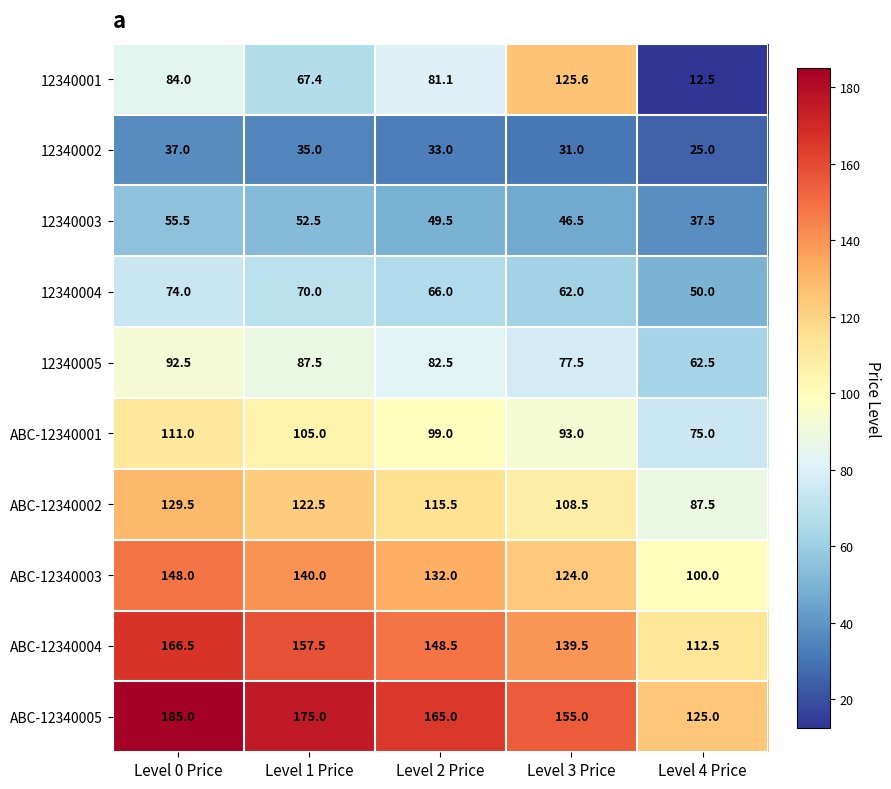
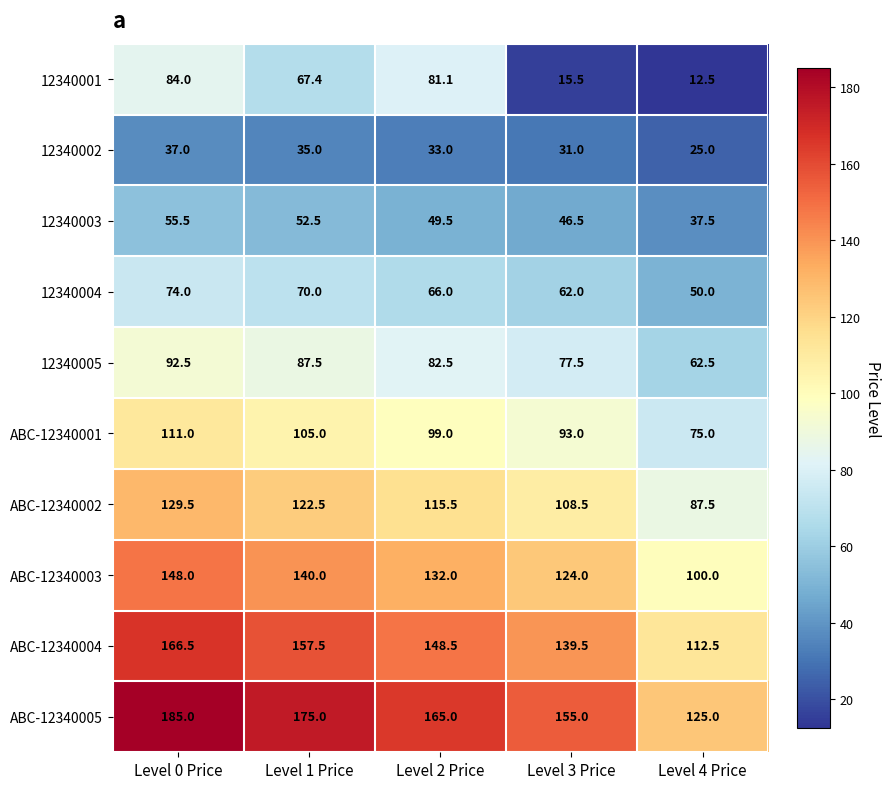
12340001, Level 3 Price: 125.6 -> 15.5
